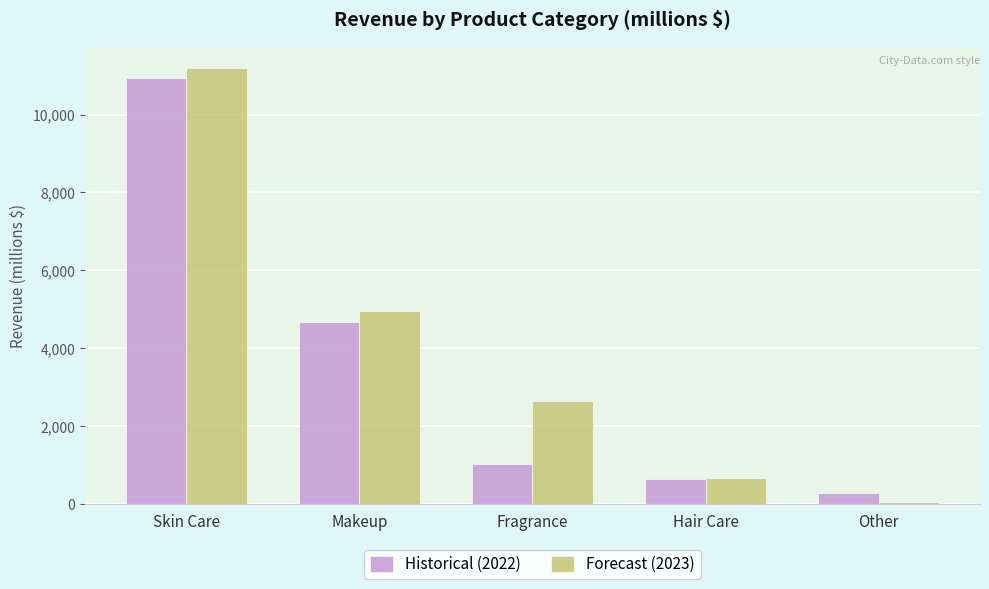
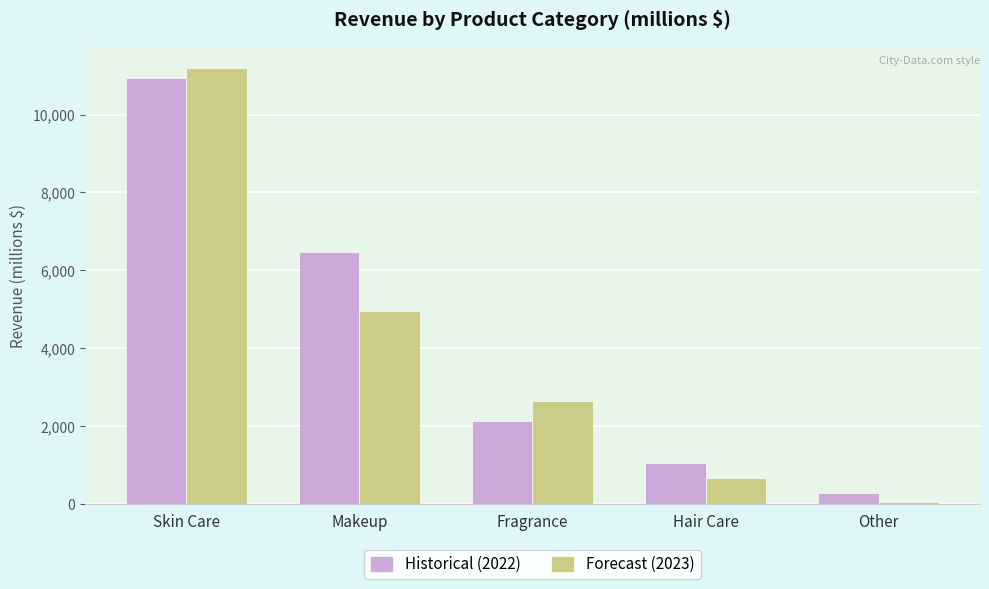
Historical (2022), Makeup: 4,700 -> 6,500
Historical (2022), Fragrance: 1,000 -> 2,100
Historical (2022), Hair Care: 600 -> 1,100
